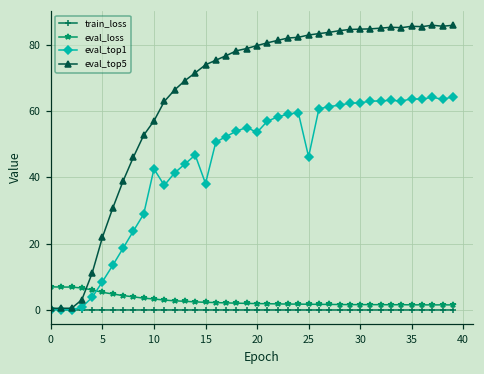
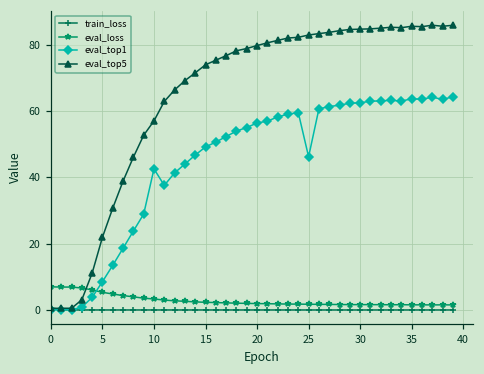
eval_top1, 15: 38 -> 49
eval_top1, 20: 54 -> 56
